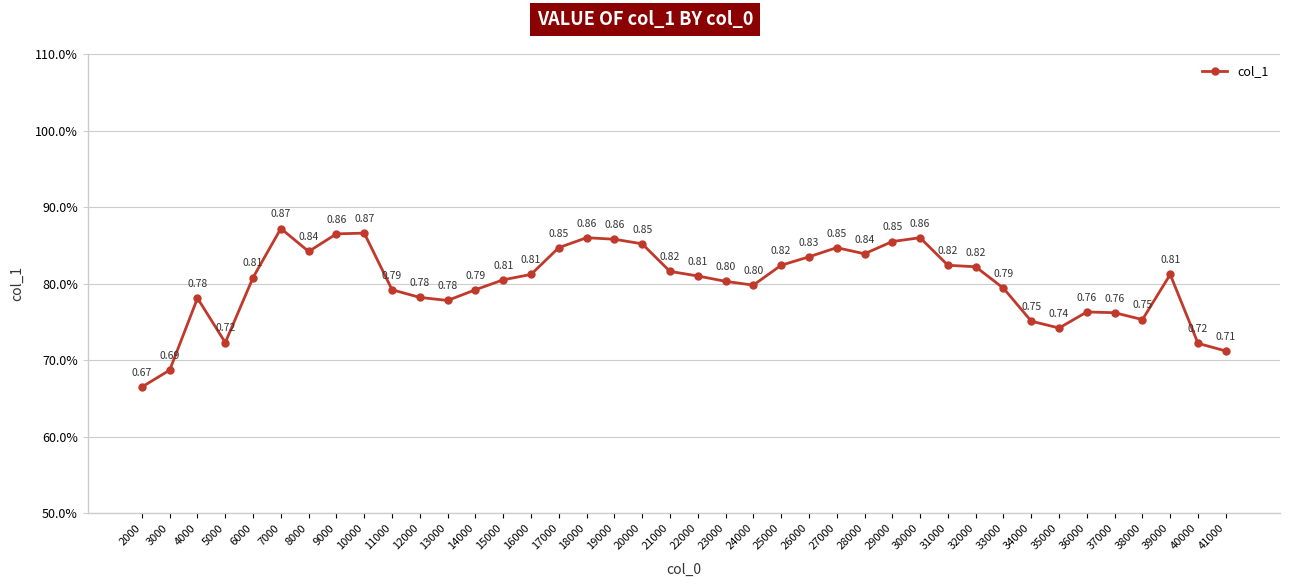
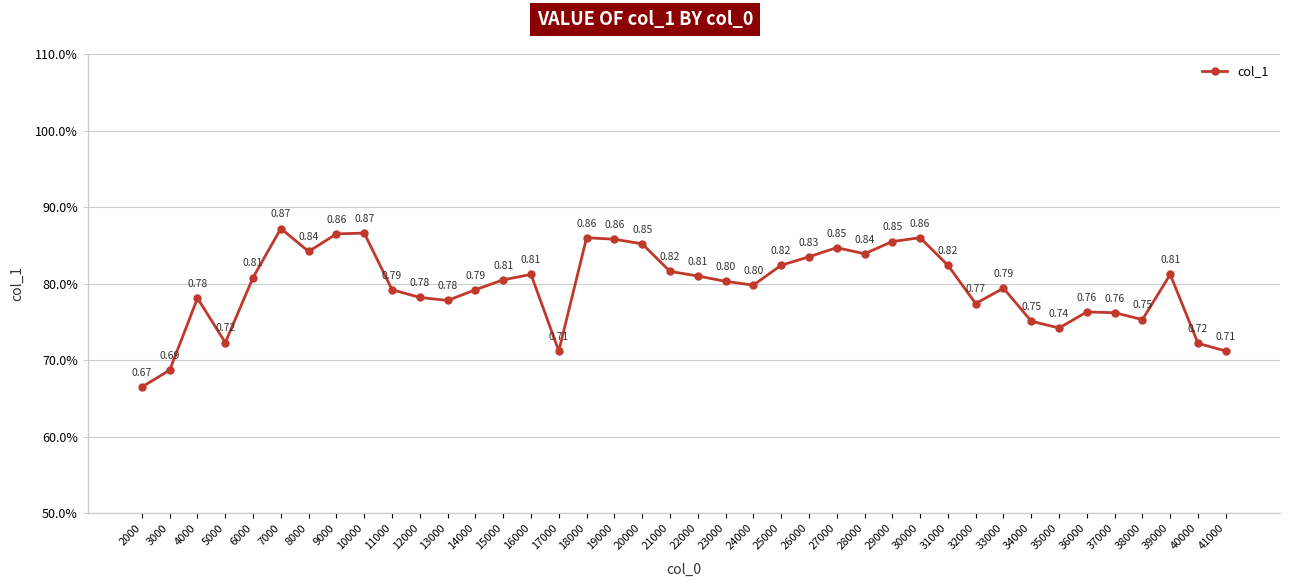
17000: 0.85 -> 0.71
32000: 0.82 -> 0.77
